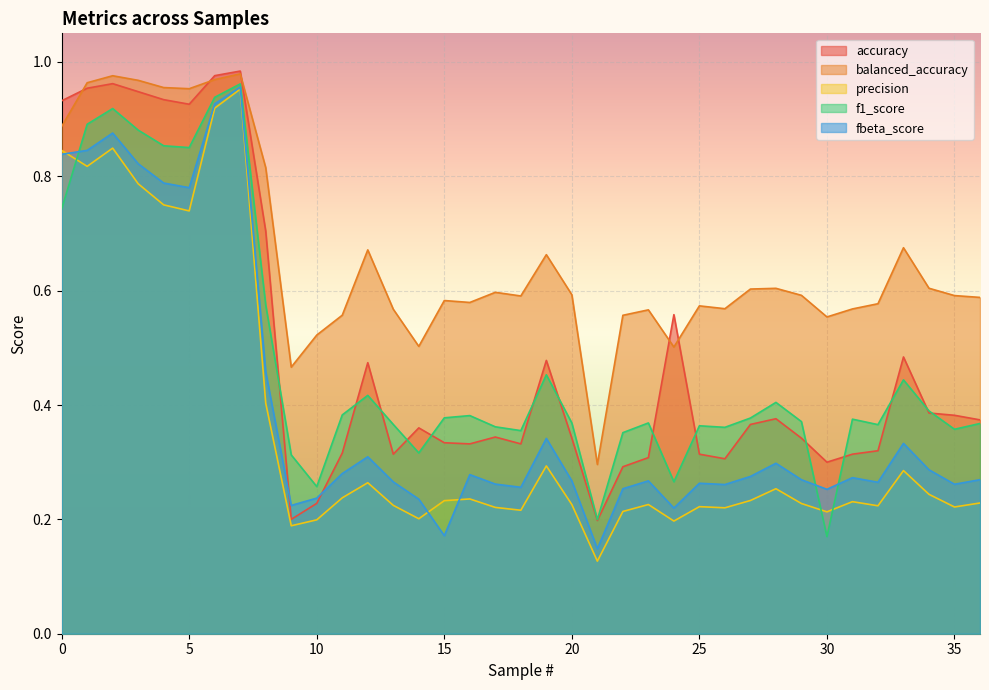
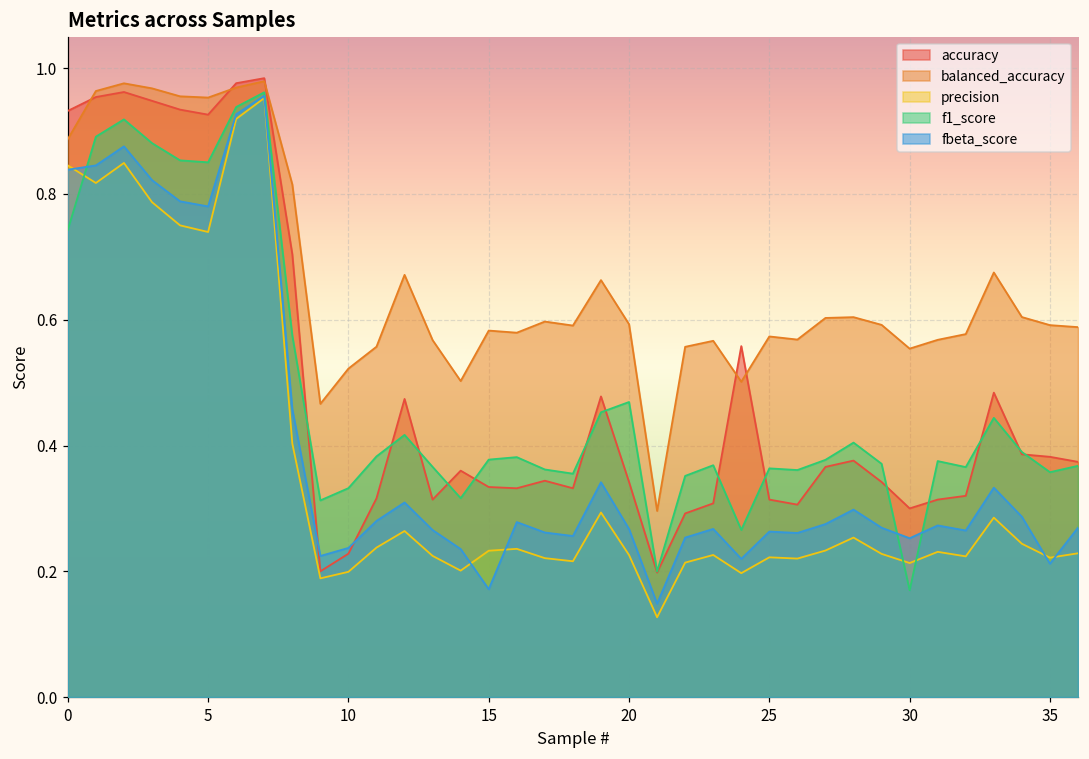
f1_score, 10: 0.26 -> 0.33
f1_score, 20: 0.37 -> 0.47
fbeta_score, 35: 0.26 -> 0.21
